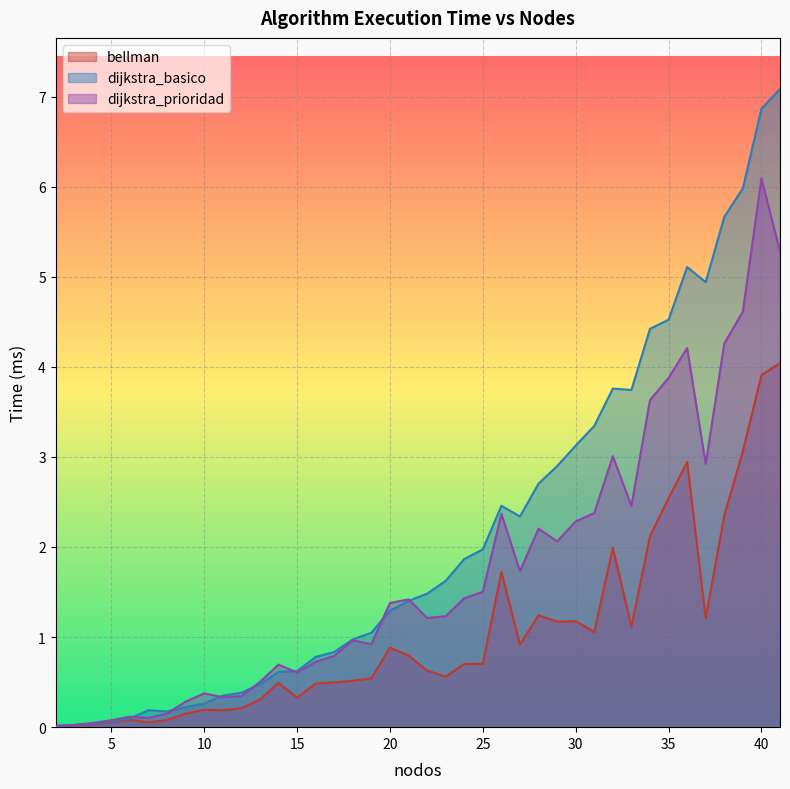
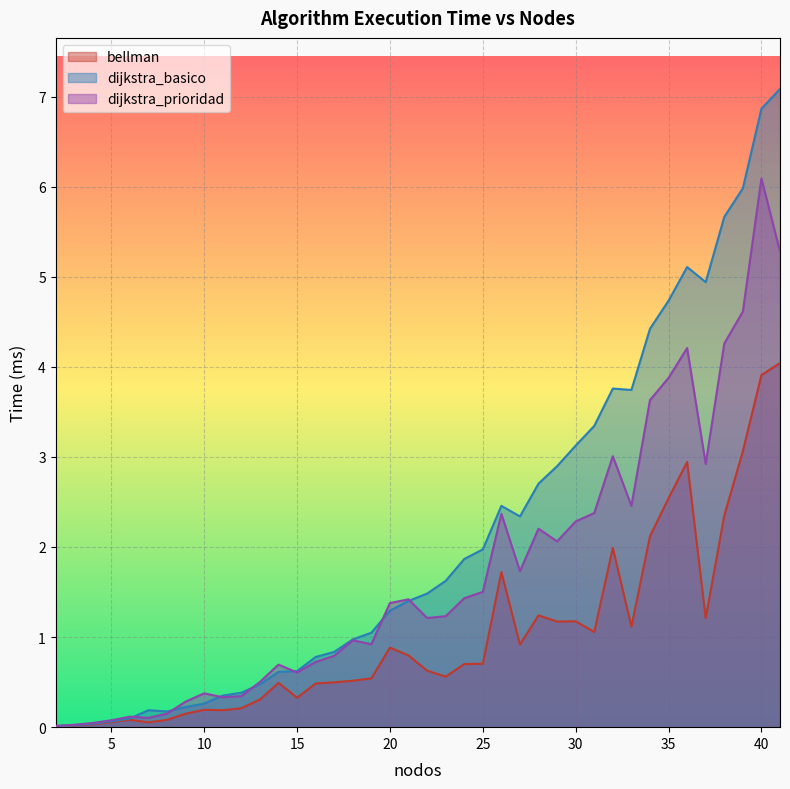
dijkstra_basico, 35: 4.5 -> 4.7
